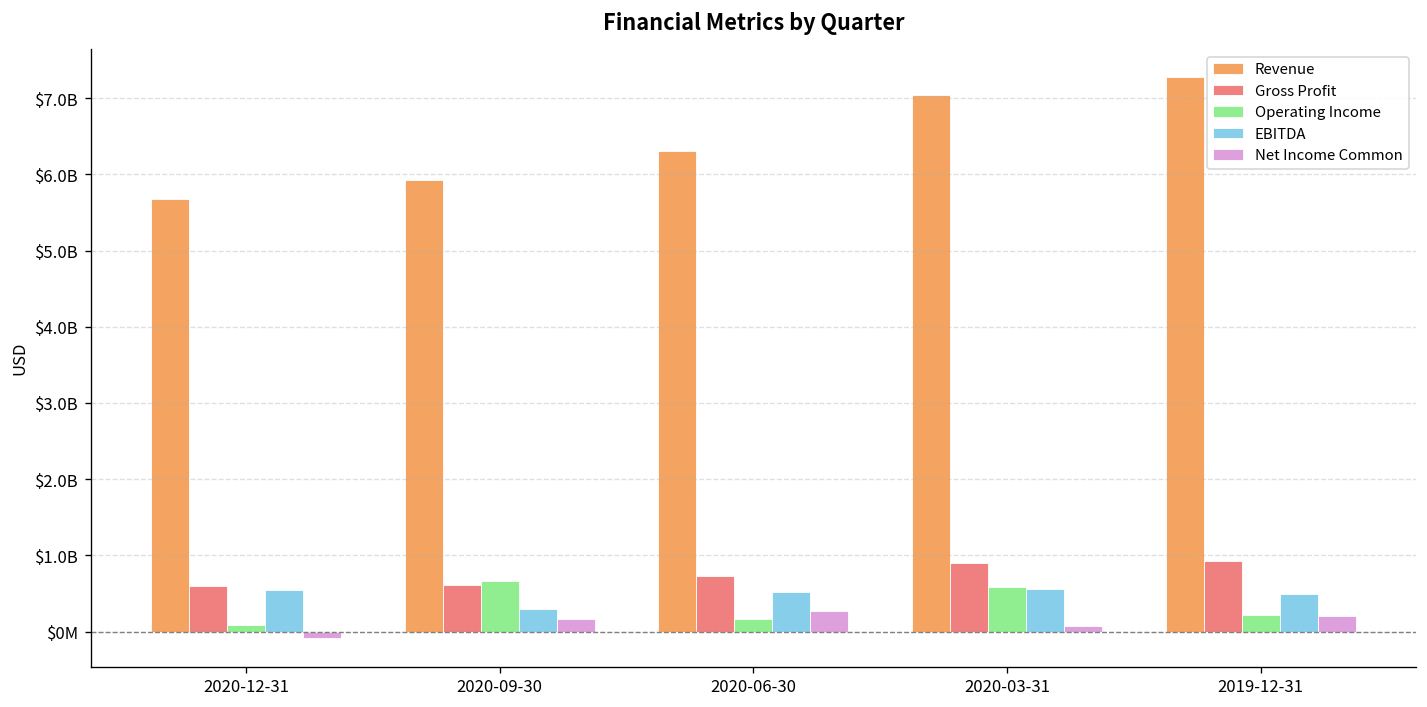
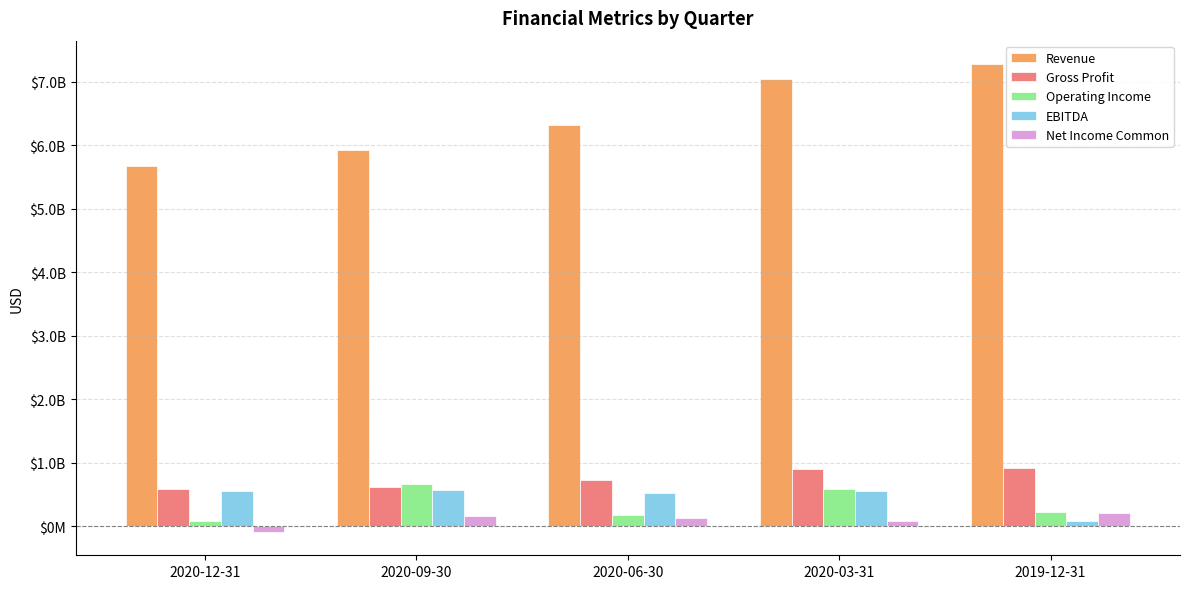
EBITDA, 2020-09-30: $300000000 -> $600000000
Net Income Common, 2020-06-30: $300000000 -> $100000000
EBITDA, 2019-12-31: $500000000 -> $100000000
